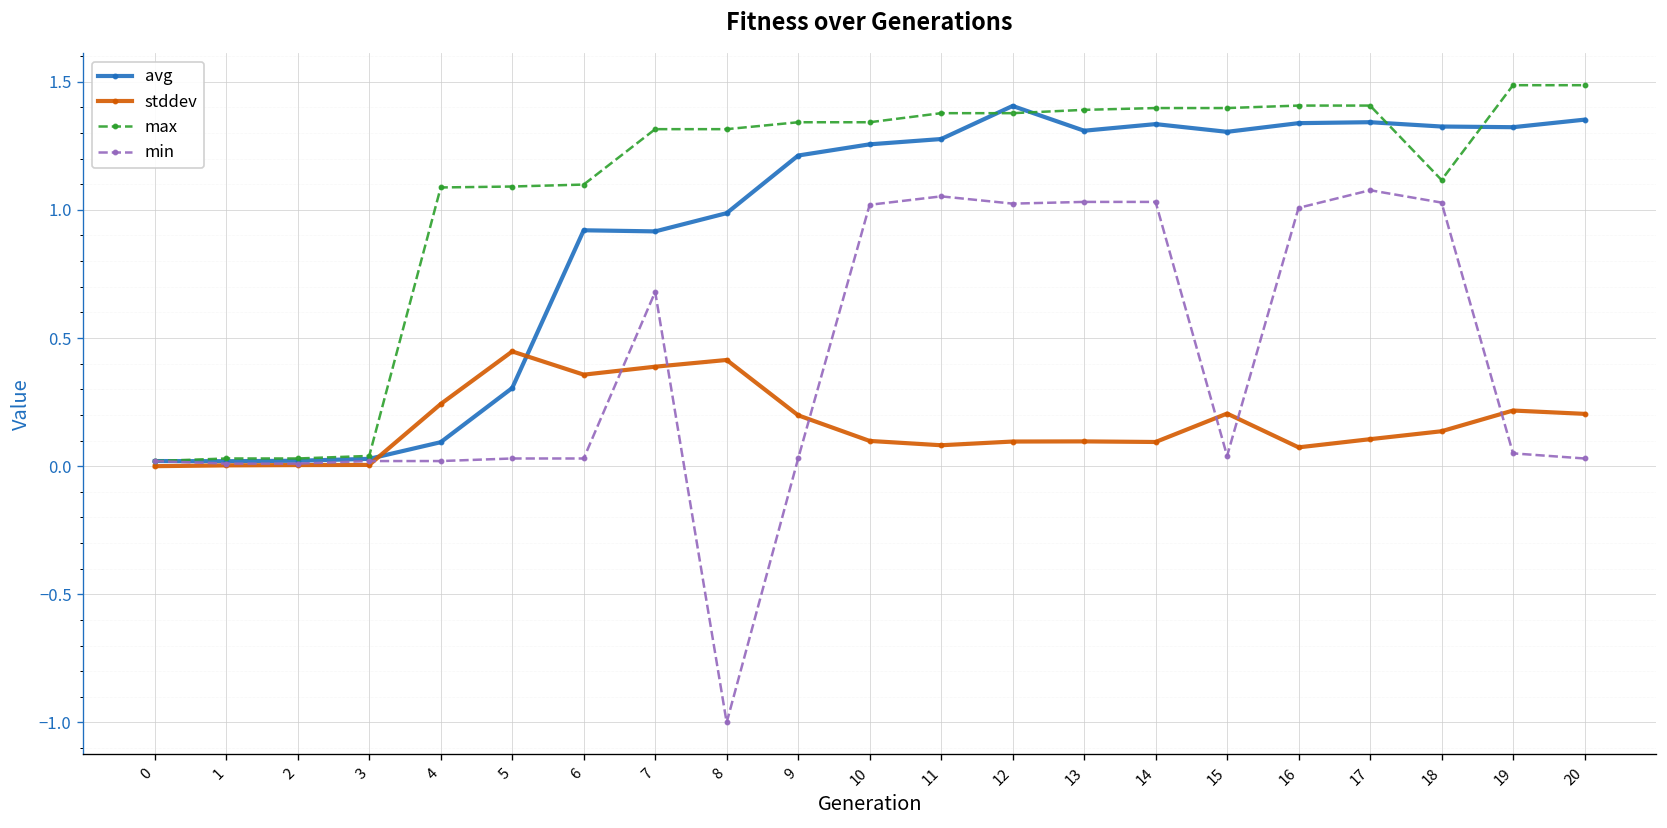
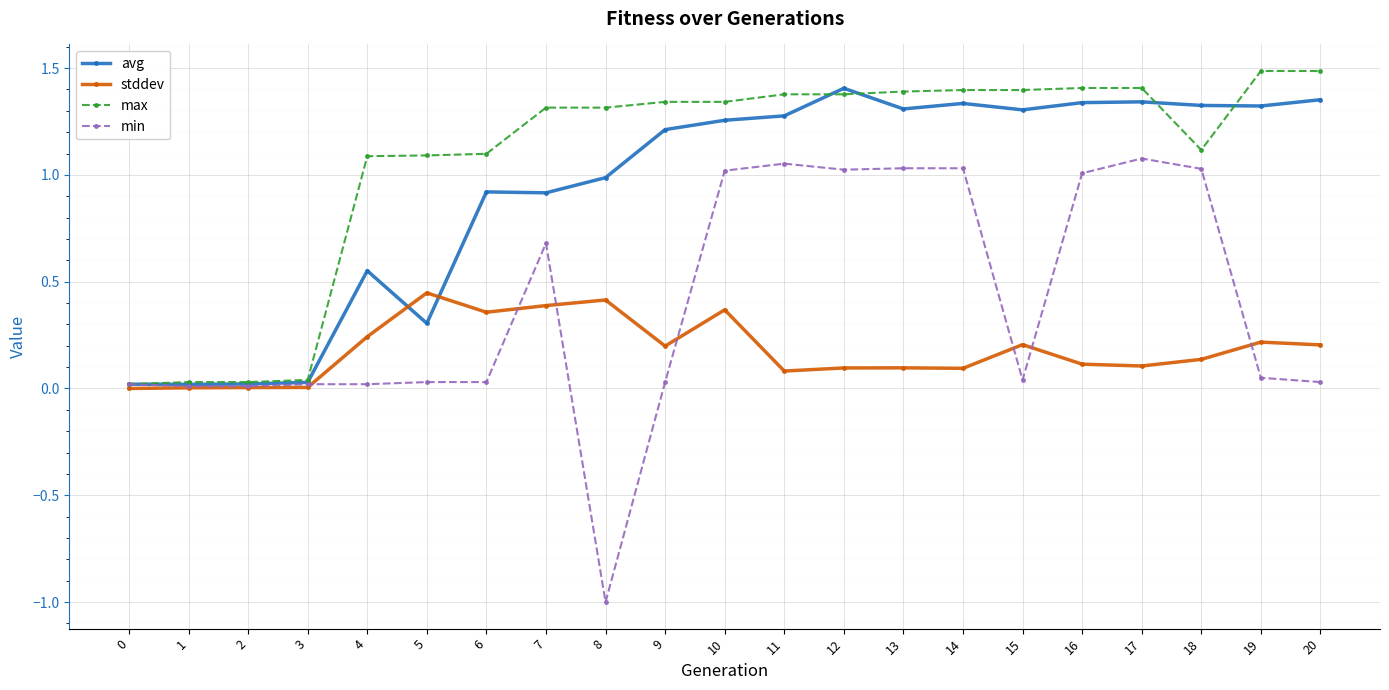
avg, 4: 0.09 -> 0.55
stddev, 10: 0.10 -> 0.37
stddev, 16: 0.07 -> 0.11
